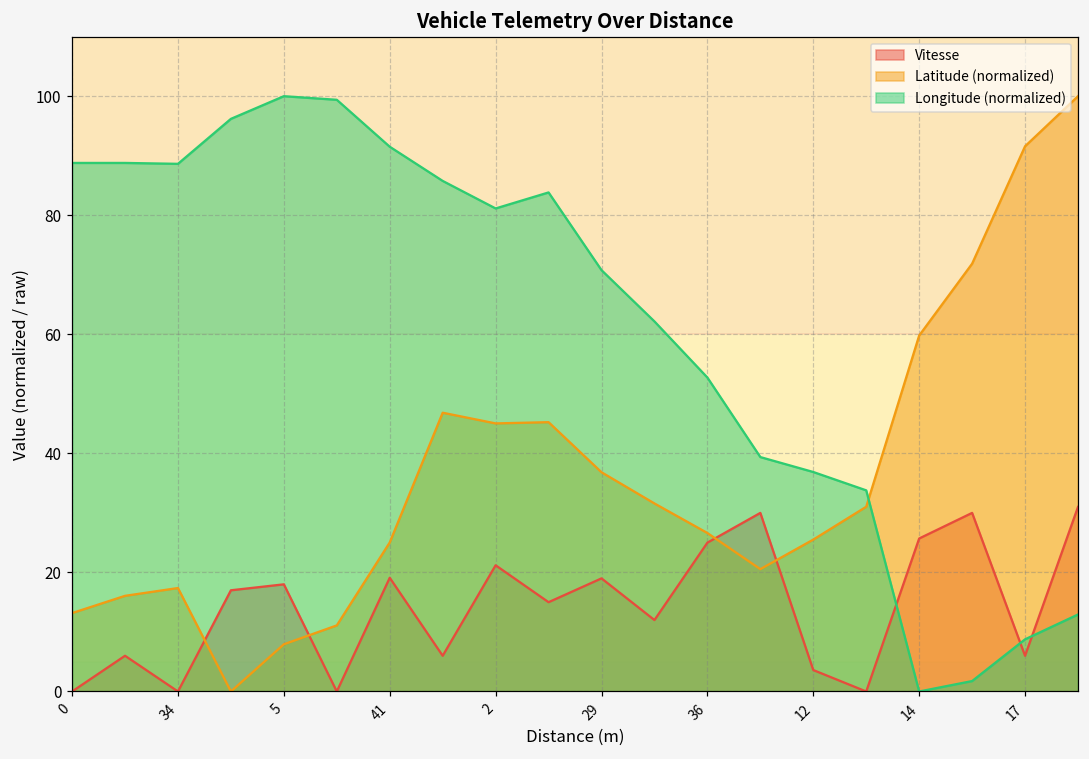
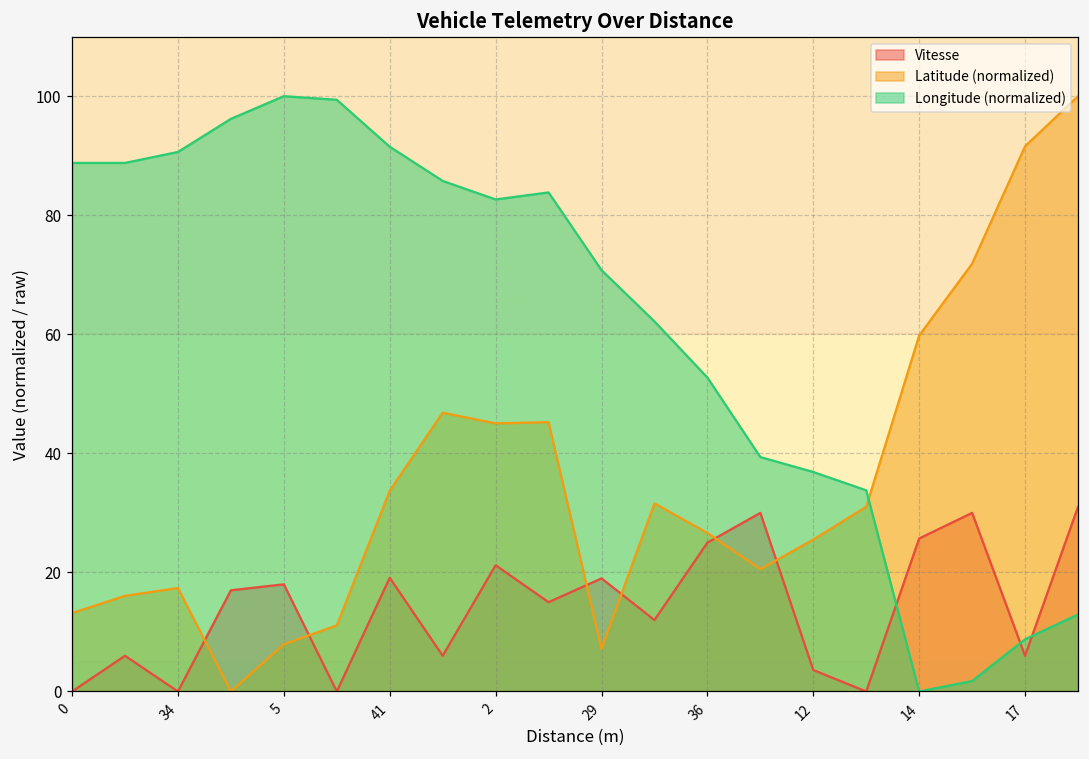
Longitude (normalized), 34: 89 -> 91
Latitude (normalized), 41: 25 -> 34
Longitude (normalized), 2: 81 -> 83
Latitude (normalized), 29: 37 -> 7
